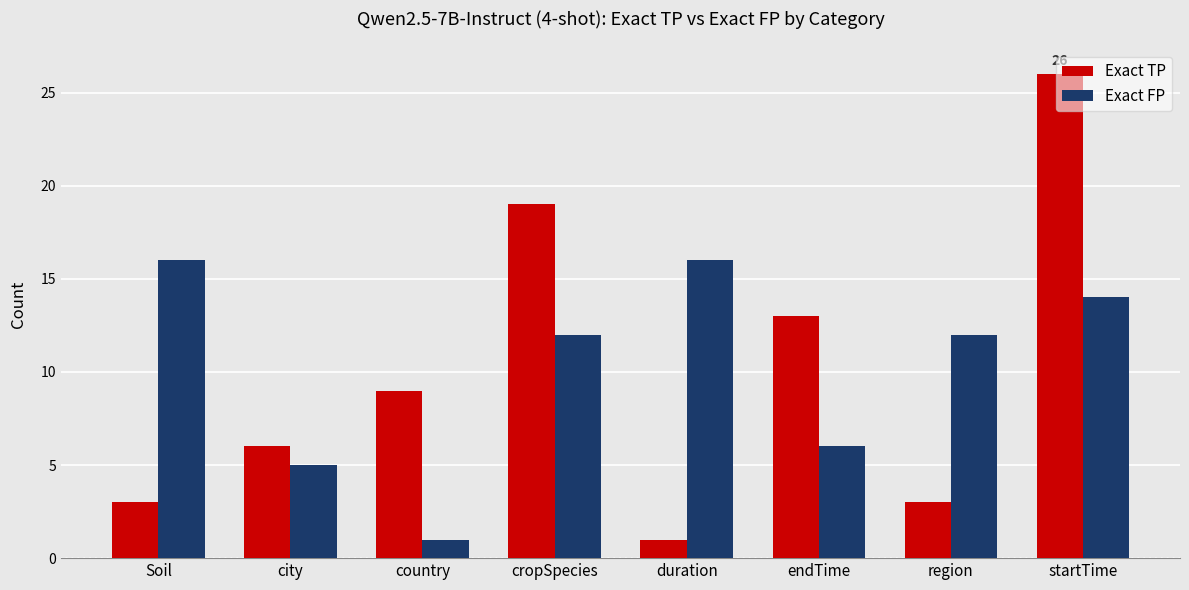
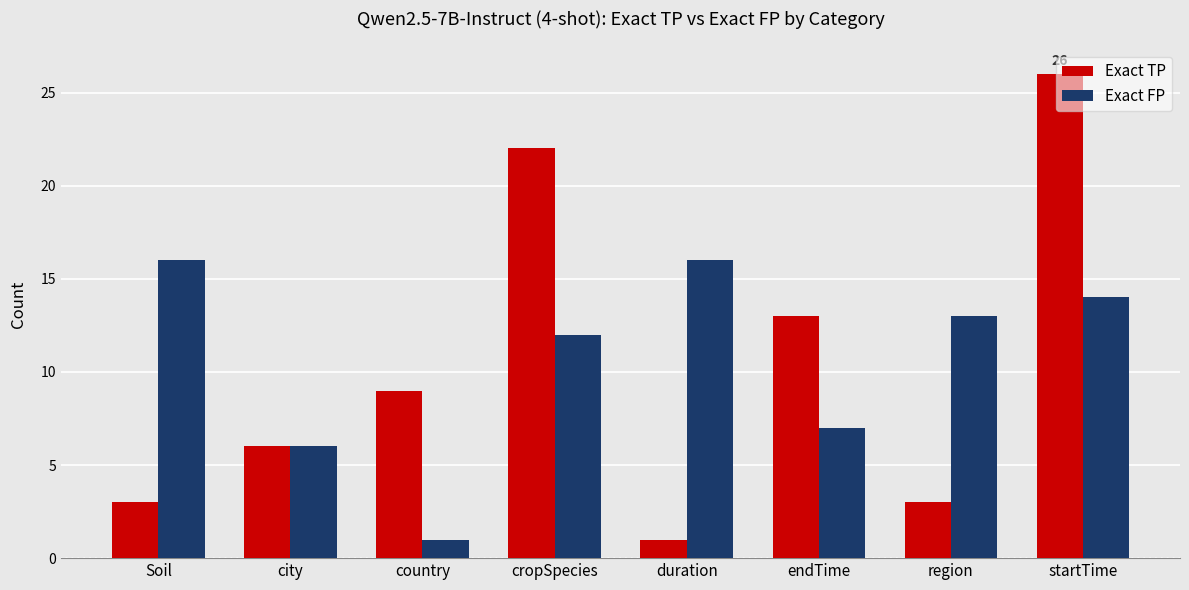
Exact FP, city: 5 -> 6
Exact TP, cropSpecies: 19 -> 22
Exact FP, endTime: 6 -> 7
Exact FP, region: 12 -> 13
